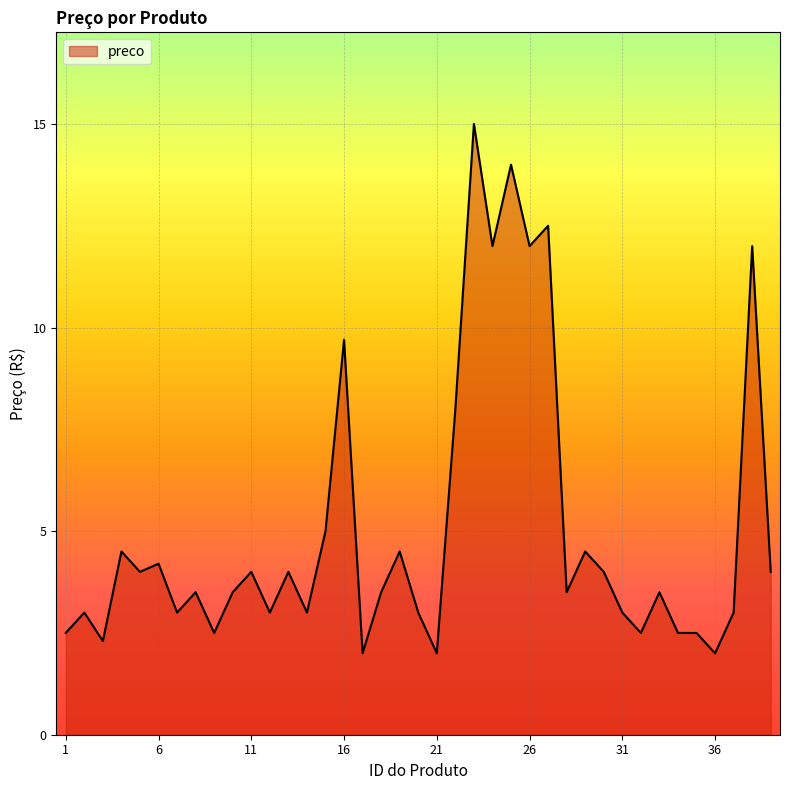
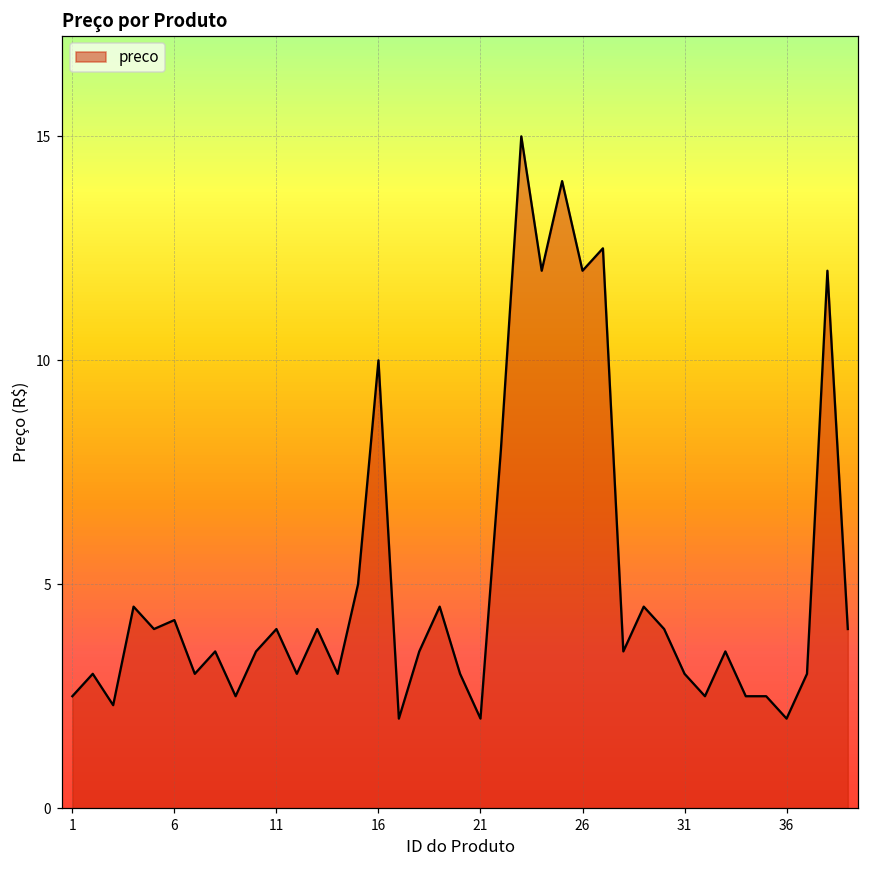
16: 9.7 -> 10.0
